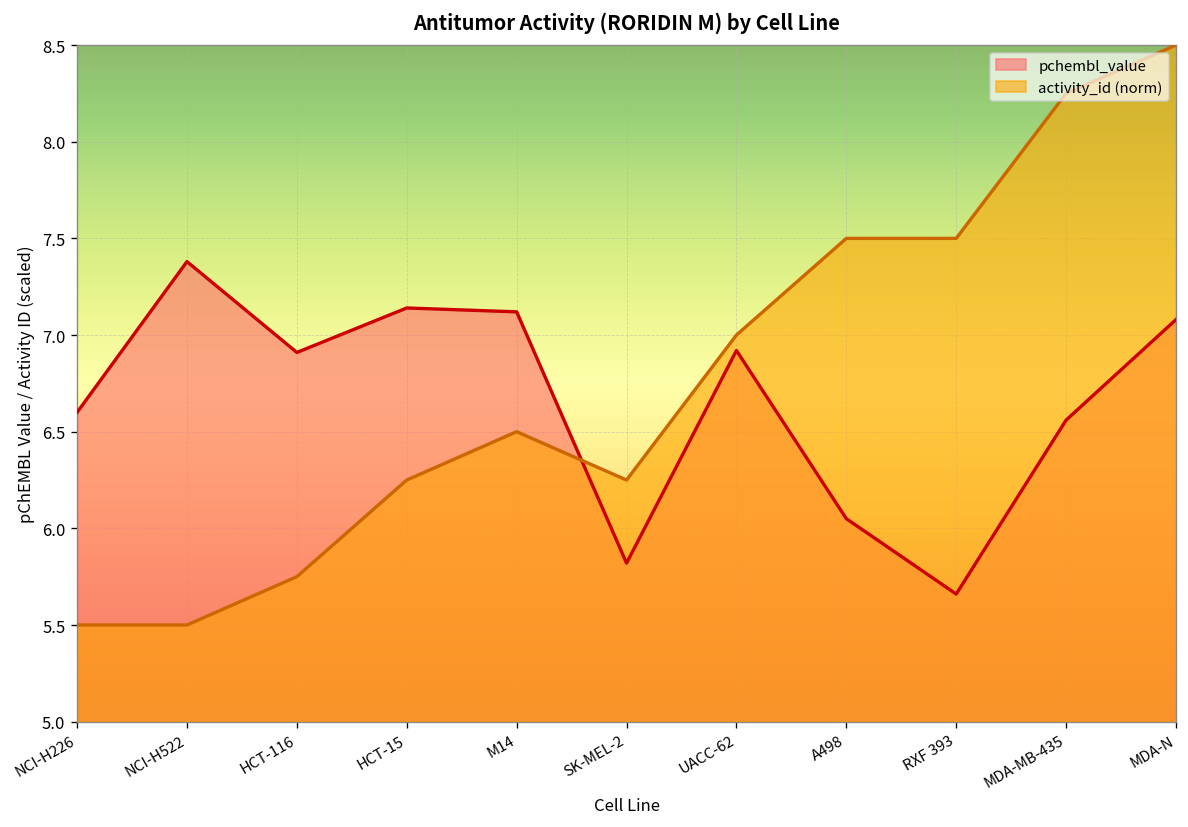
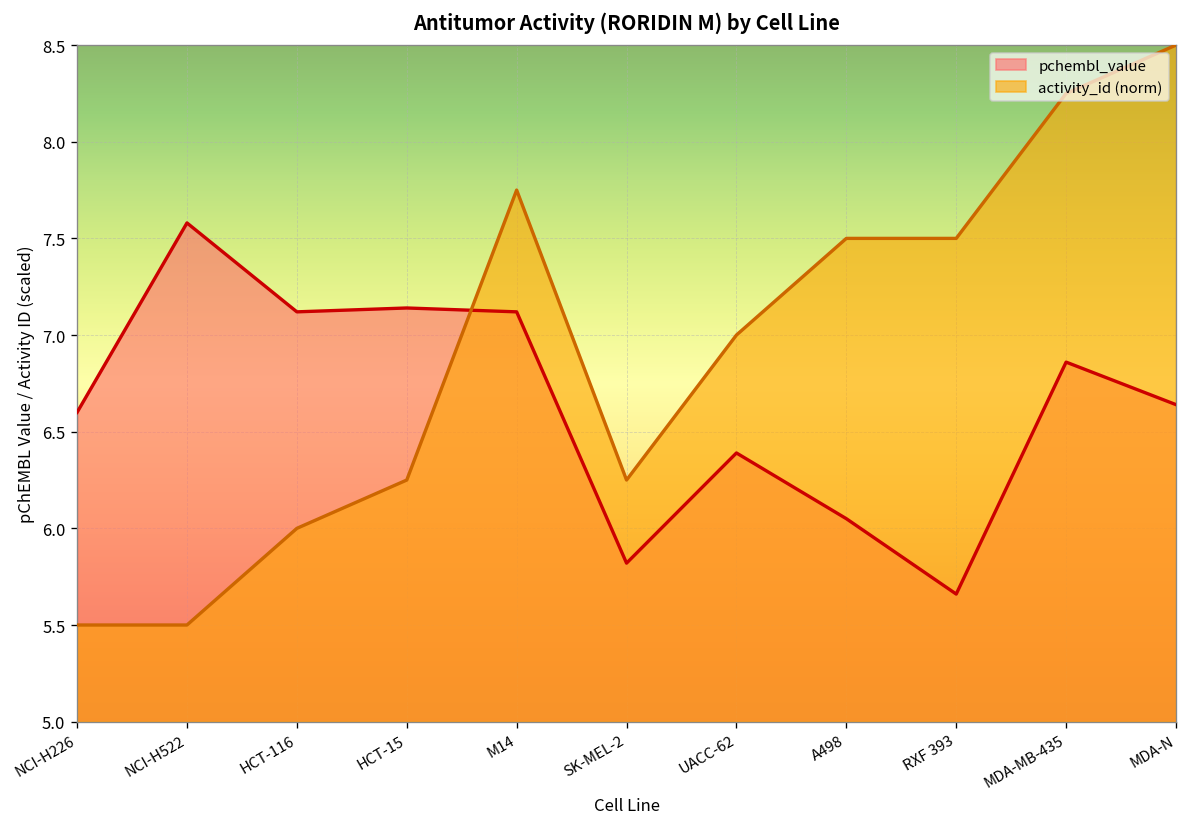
pchembl_value, NCI-H522: 7.38 -> 7.58
pchembl_value, HCT-116: 6.91 -> 7.12
activity_id (norm), HCT-116: 5.75 -> 6.00
activity_id (norm), M14: 6.50 -> 7.75
pchembl_value, UACC-62: 6.92 -> 6.39
pchembl_value, MDA-MB-435: 6.56 -> 6.86
pchembl_value, MDA-N: 7.08 -> 6.64
